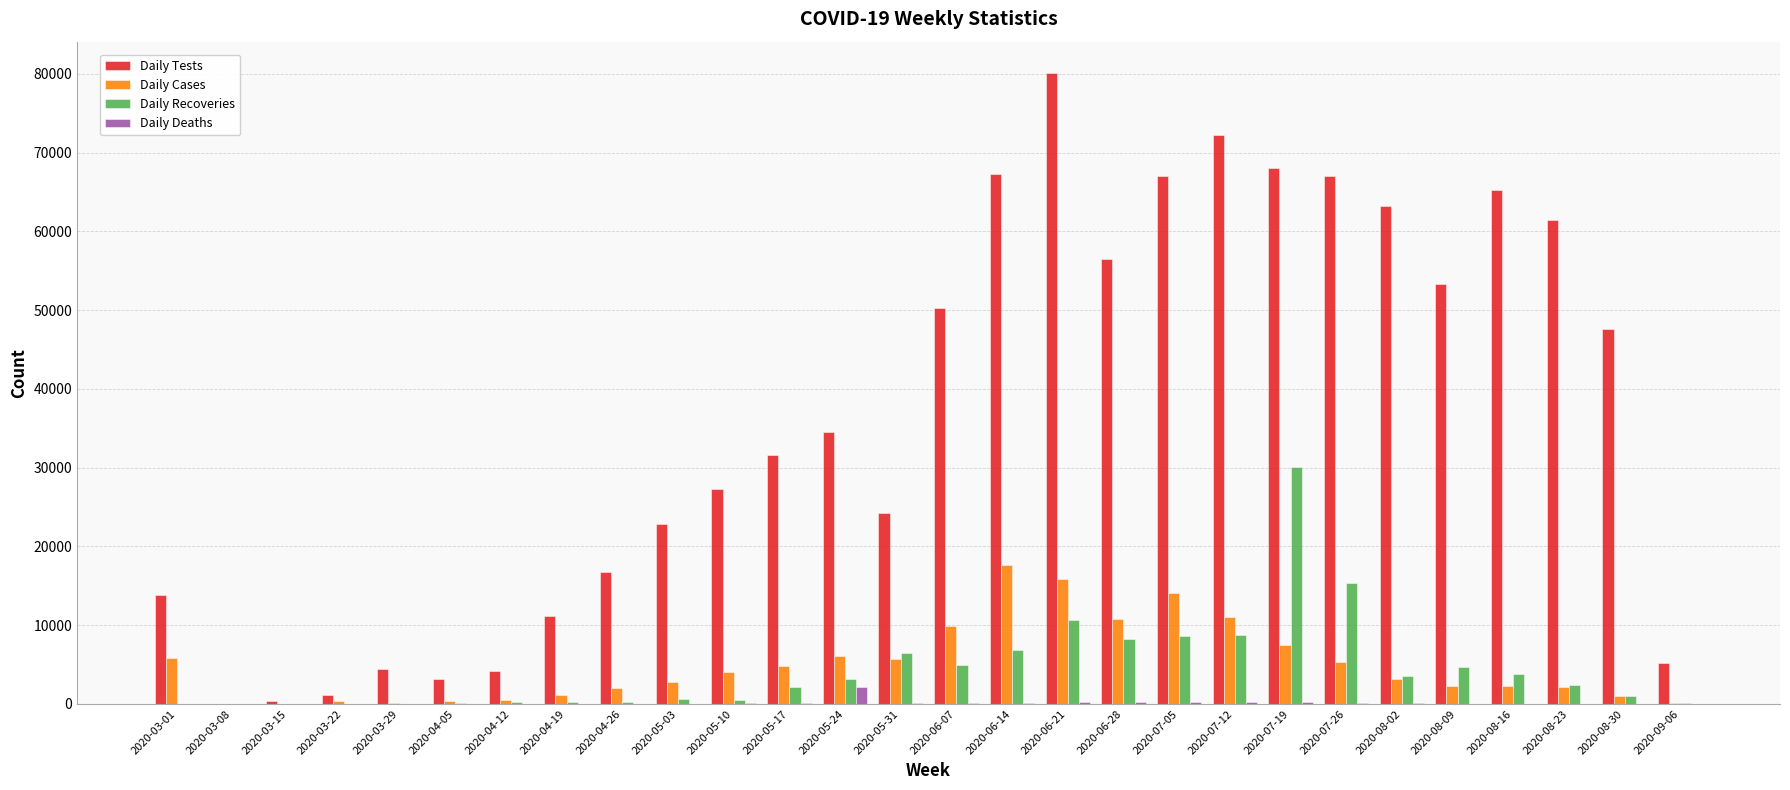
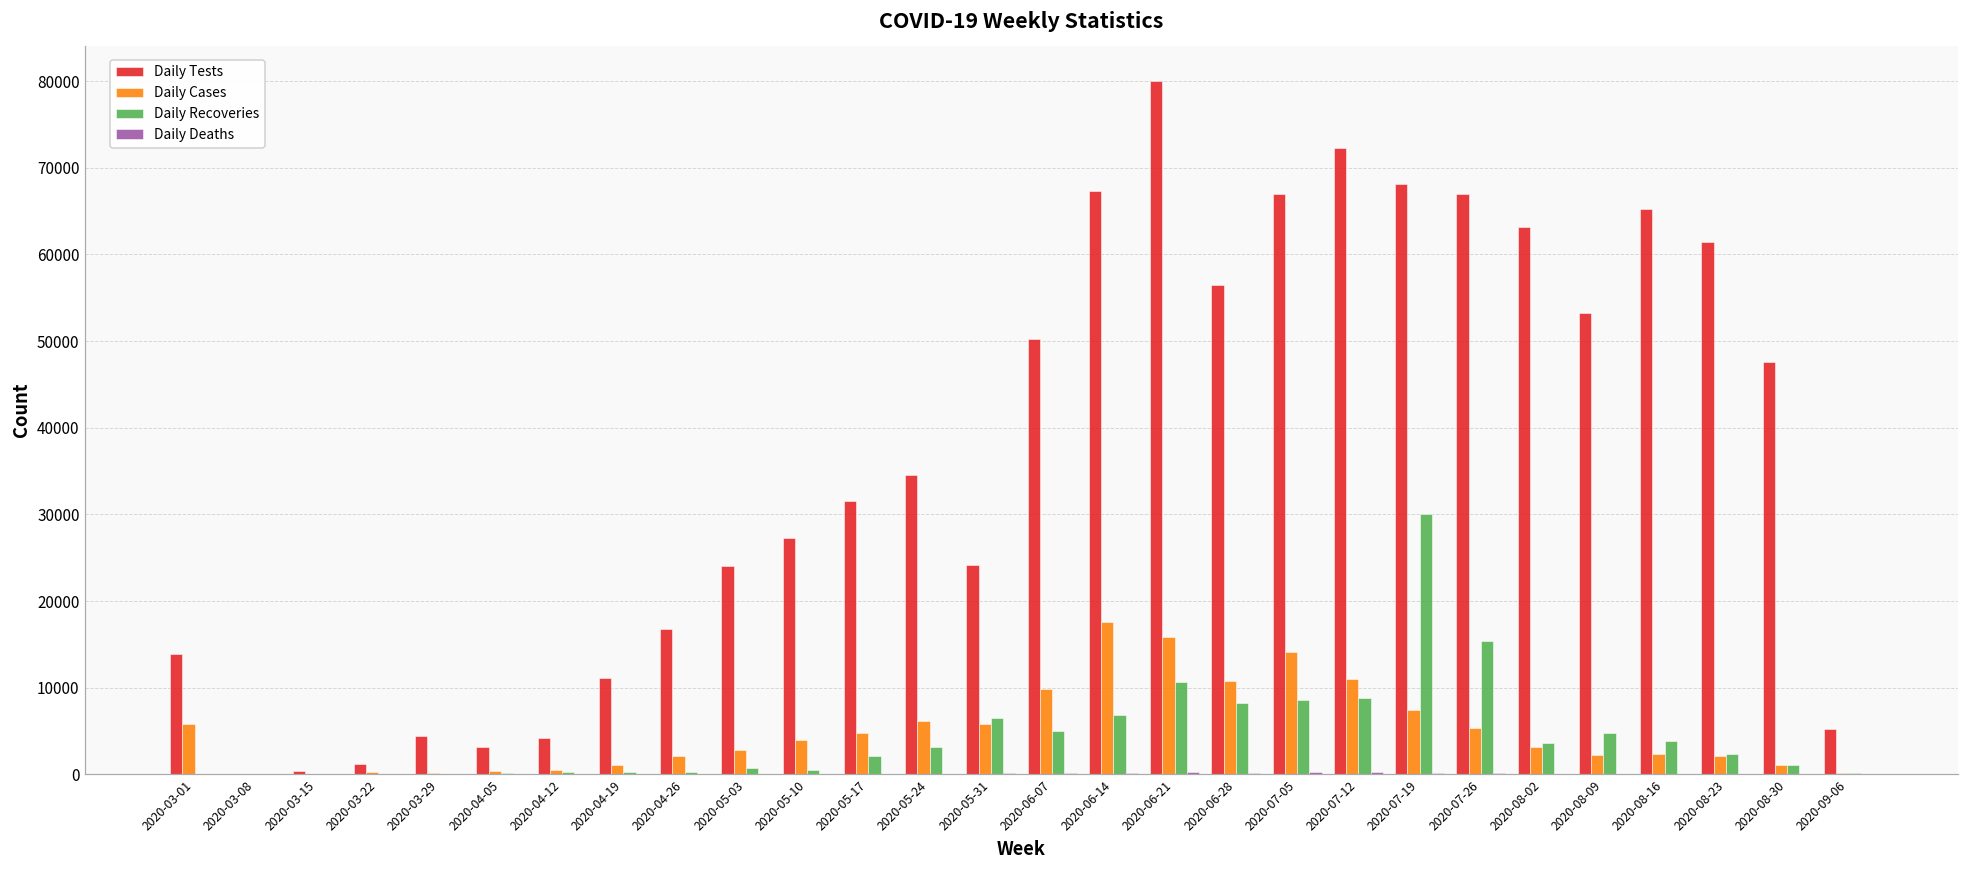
Daily Tests, 2020-05-03: 23000 -> 24000
Daily Deaths, 2020-05-24: 2000 -> 0
